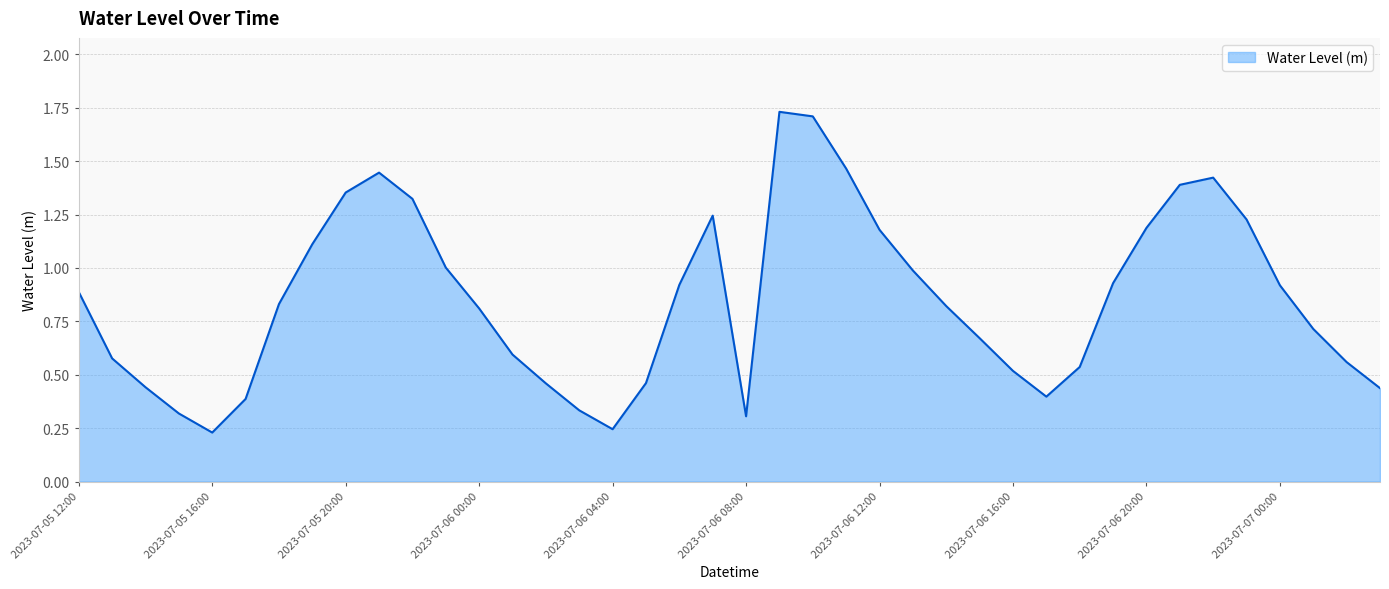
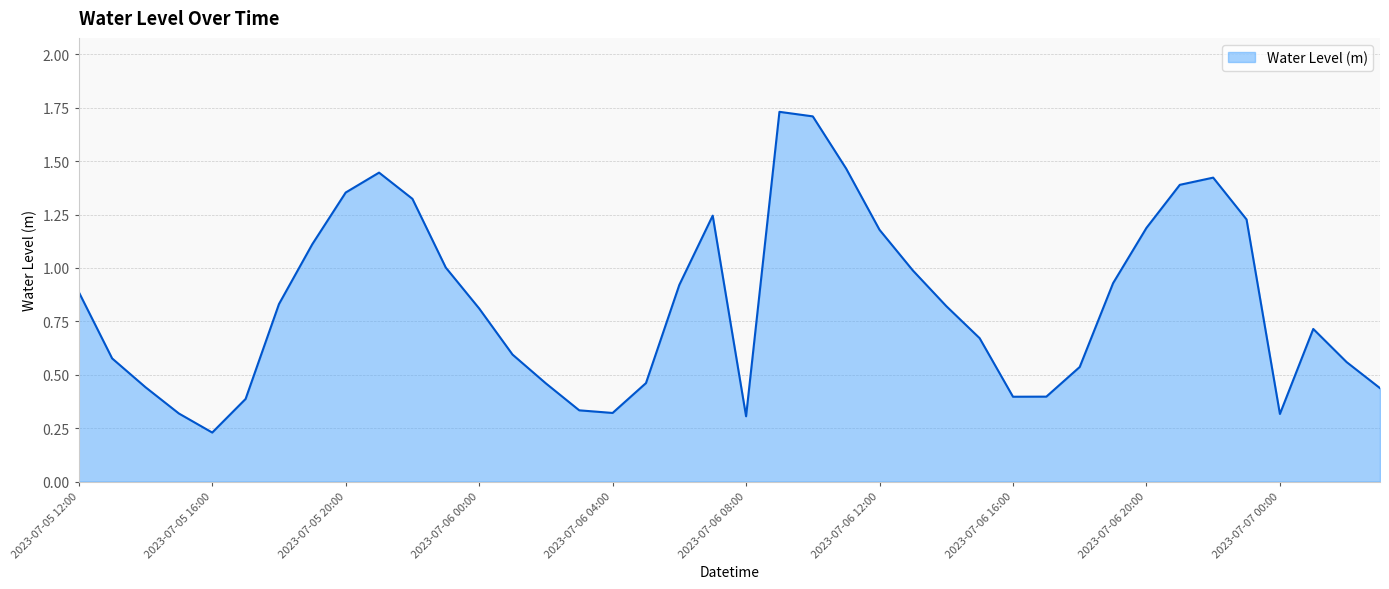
2023-07-06 04:00: 0.25 -> 0.32
2023-07-06 16:00: 0.52 -> 0.40
2023-07-07 00:00: 0.92 -> 0.32
